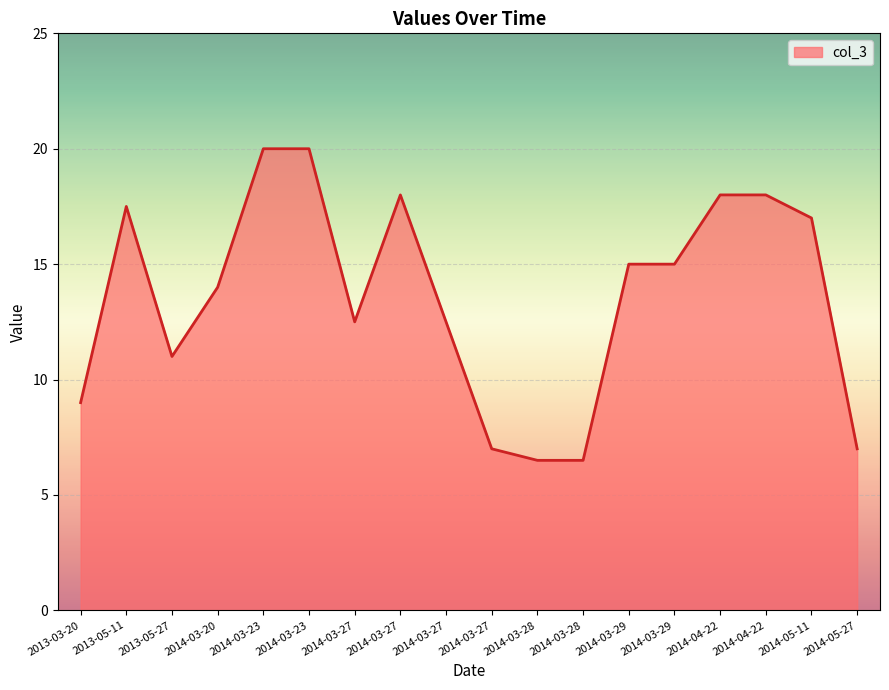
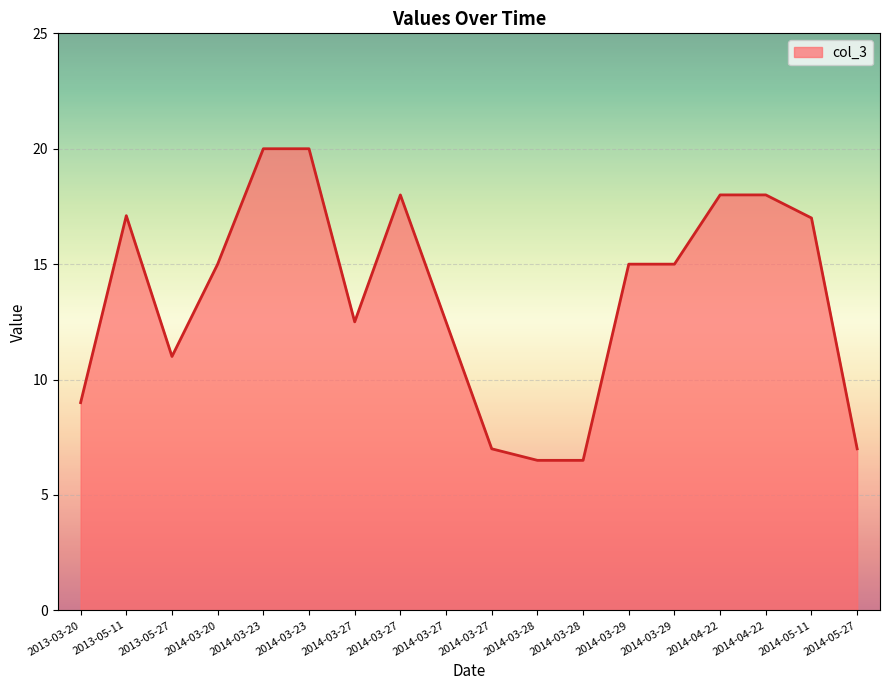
2013-05-11: 17.5 -> 17.1
2014-03-20: 14 -> 15
